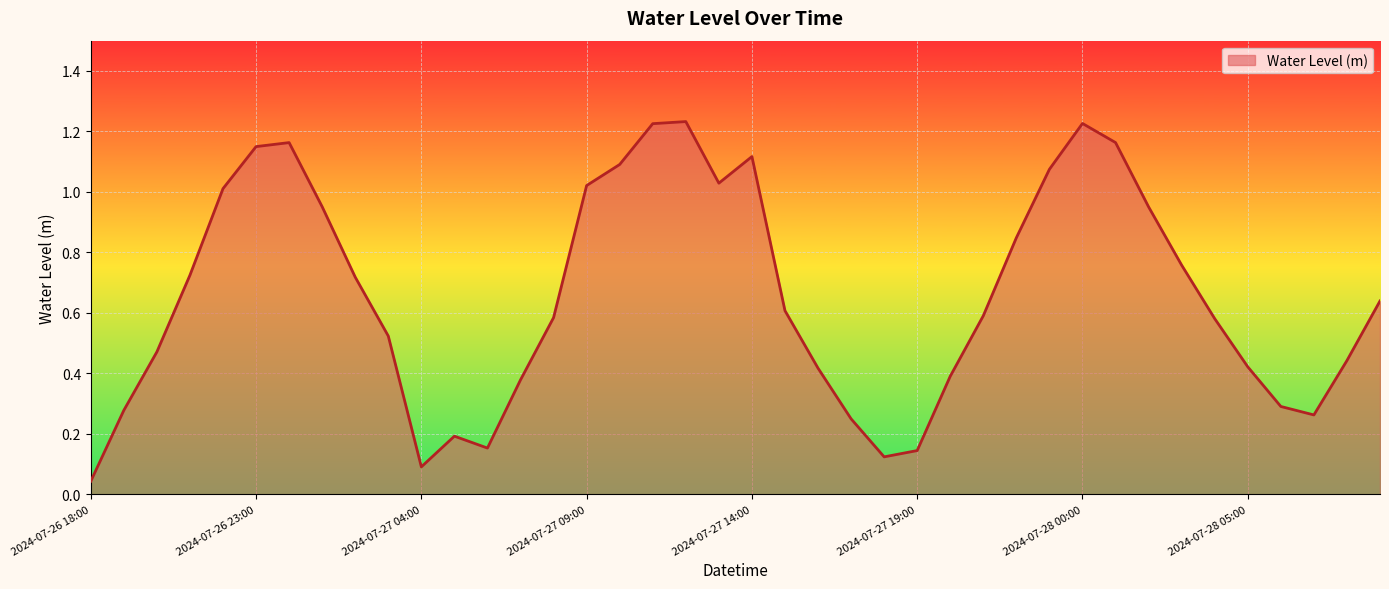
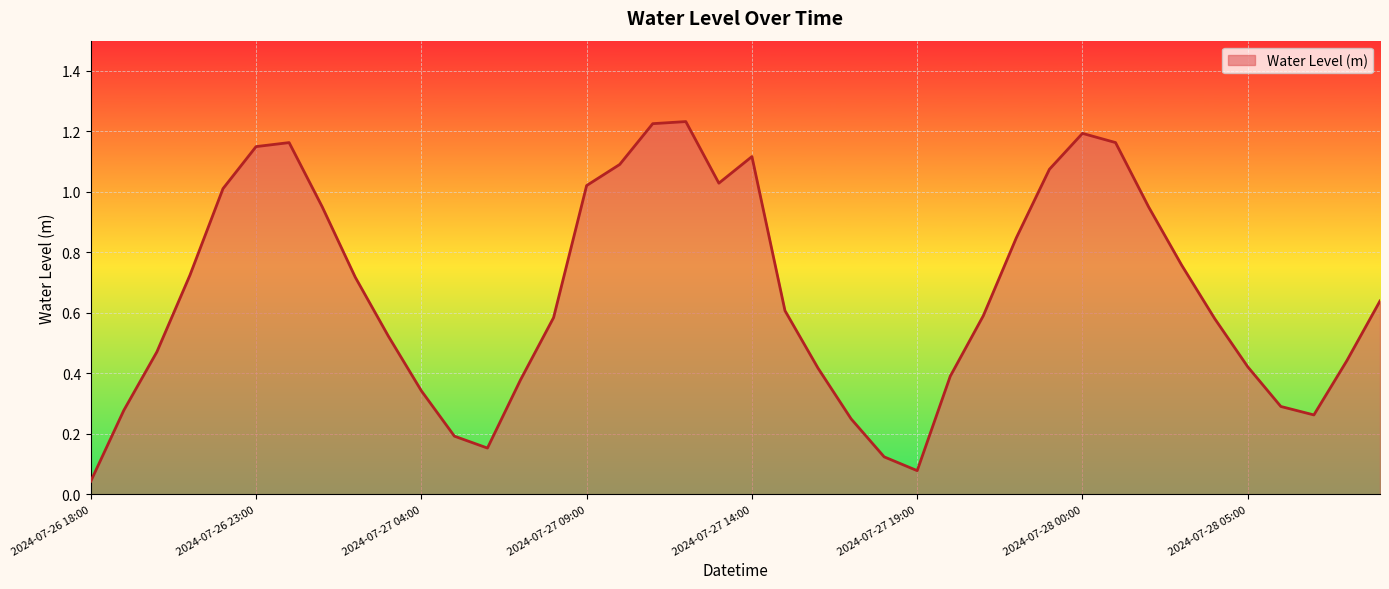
2024-07-27 04:00: 0.09 -> 0.34
2024-07-27 19:00: 0.14 -> 0.08
2024-07-28 00:00: 1.23 -> 1.19
